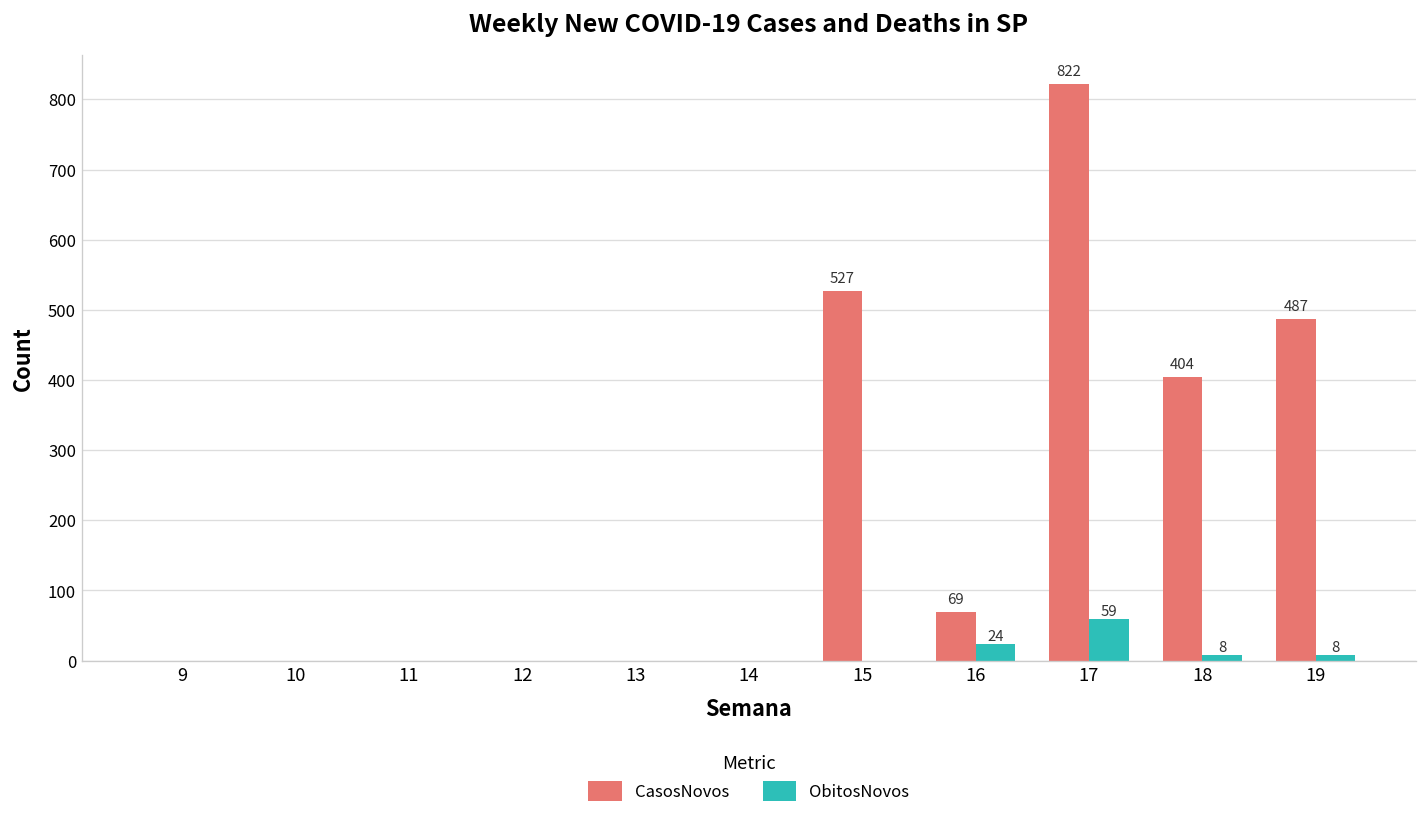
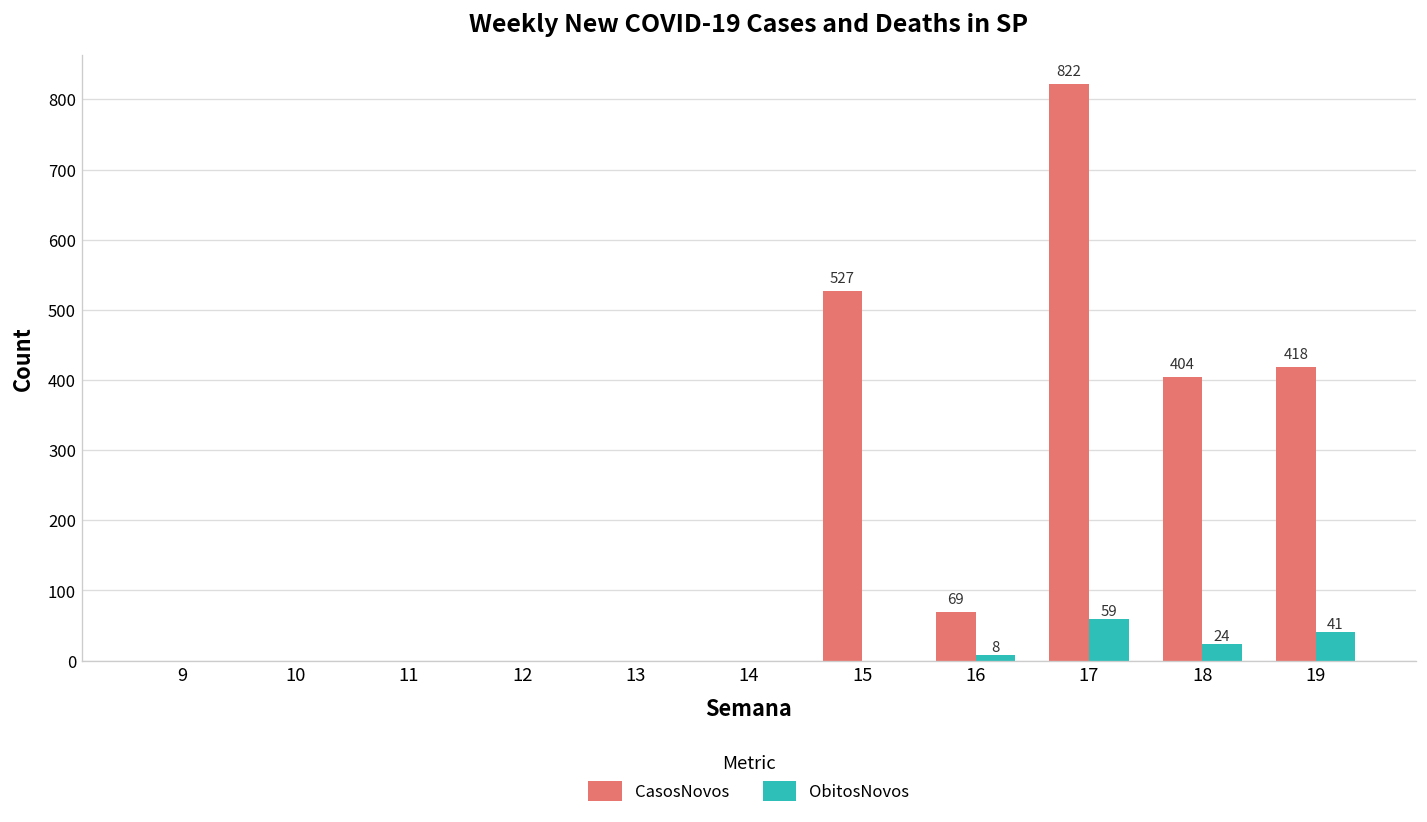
ObitosNovos, 16: 24 -> 8
ObitosNovos, 18: 8 -> 24
CasosNovos, 19: 487 -> 418
ObitosNovos, 19: 8 -> 41
